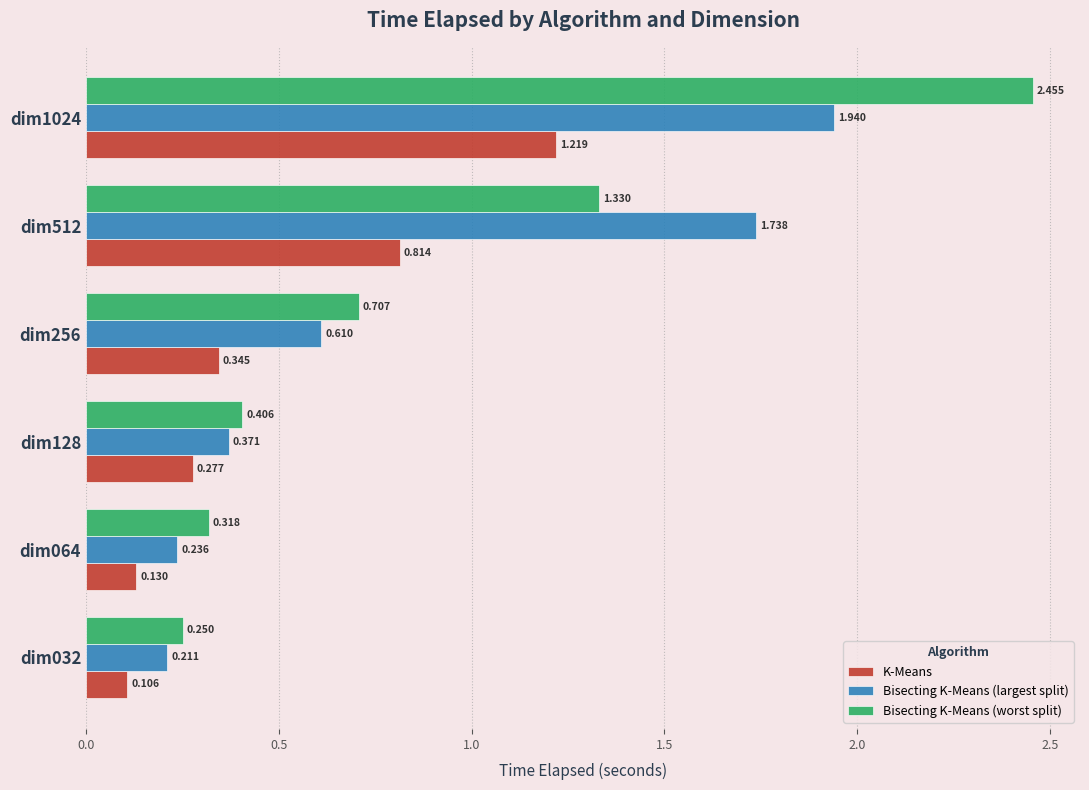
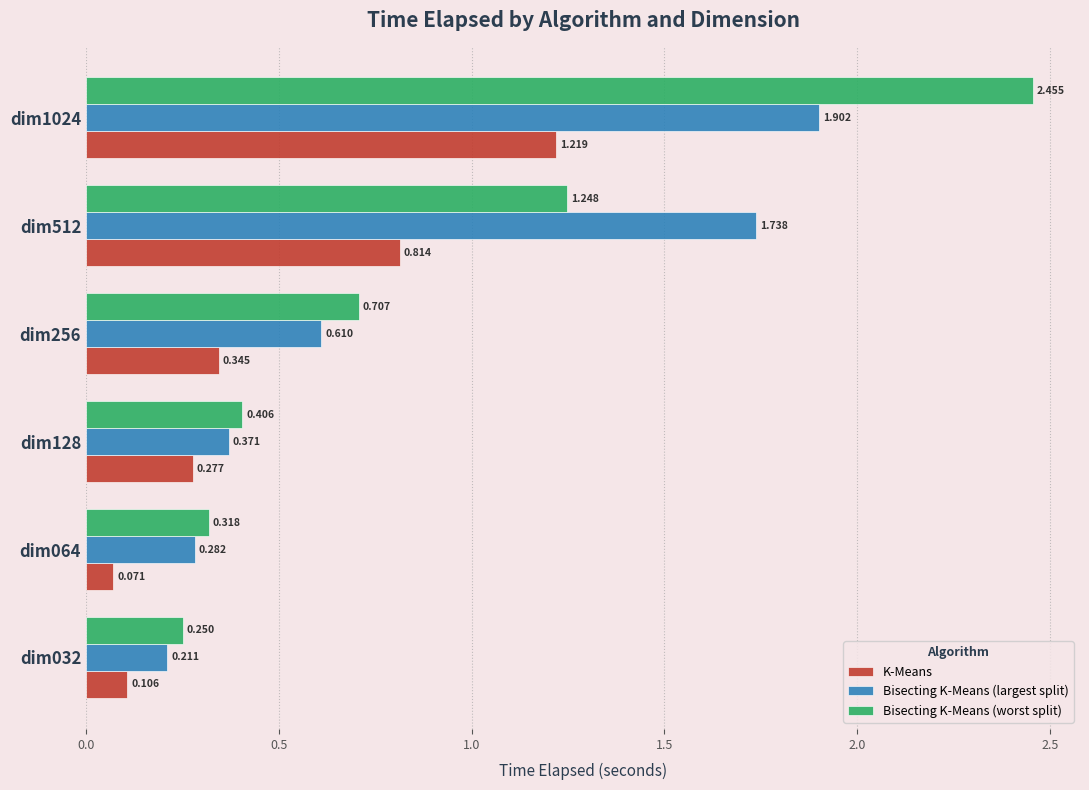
Bisecting K-Means (largest split), dim1024: 1.940 -> 1.902
Bisecting K-Means (worst split), dim512: 1.330 -> 1.248
Bisecting K-Means (largest split), dim064: 0.236 -> 0.282
K-Means, dim064: 0.130 -> 0.071
